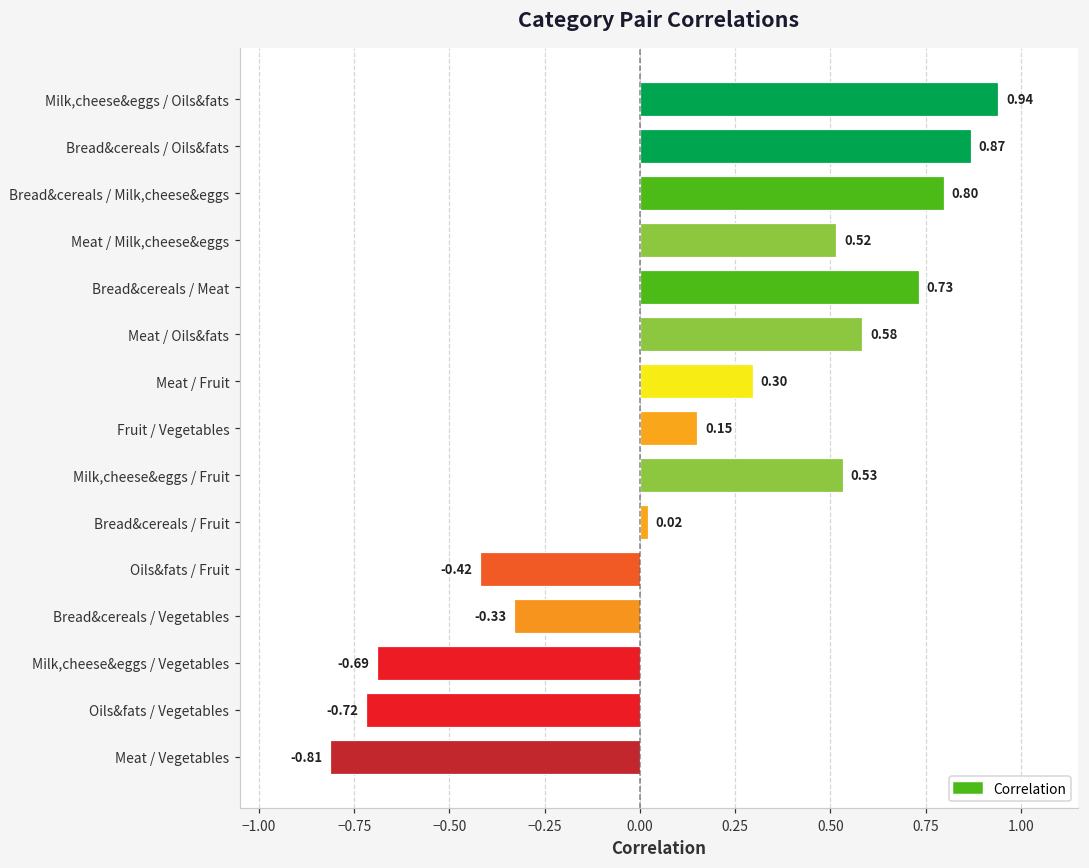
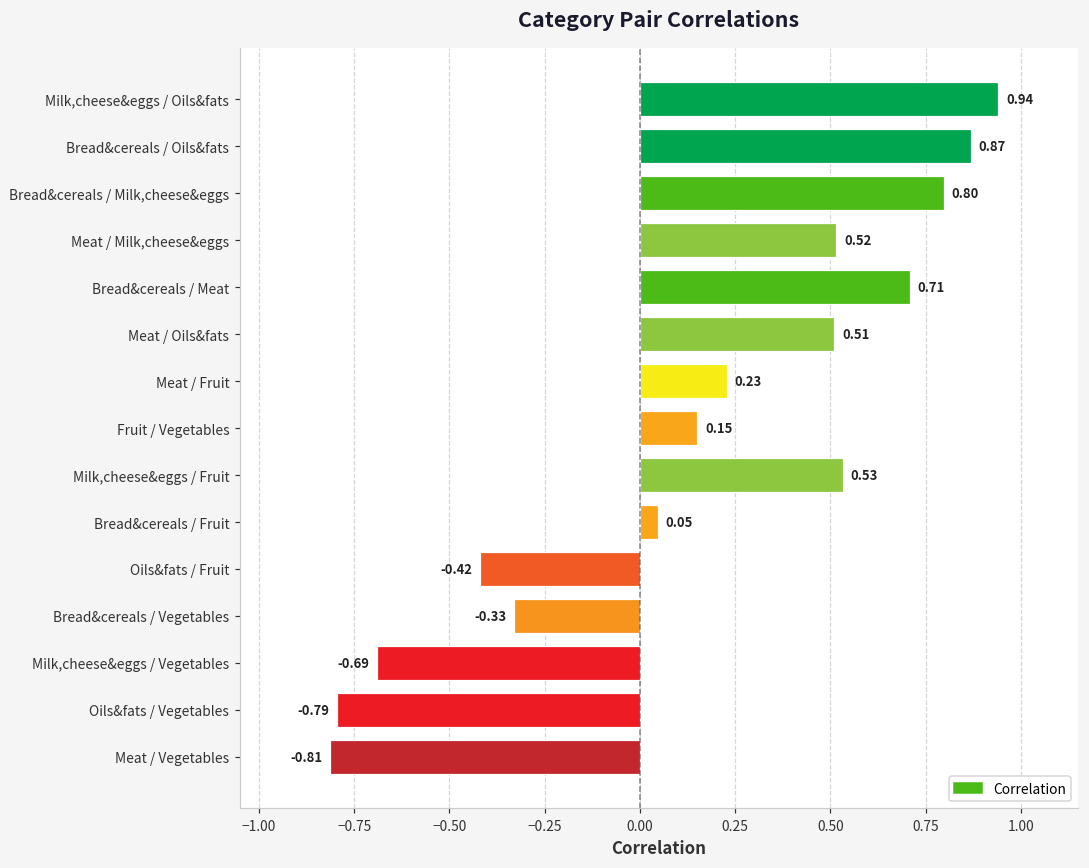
Bread&cereals / Meat: 0.73 -> 0.71
Meat / Oils&fats: 0.58 -> 0.51
Meat / Fruit: 0.30 -> 0.23
Bread&cereals / Fruit: 0.02 -> 0.05
Oils&fats / Vegetables: -0.72 -> -0.79
